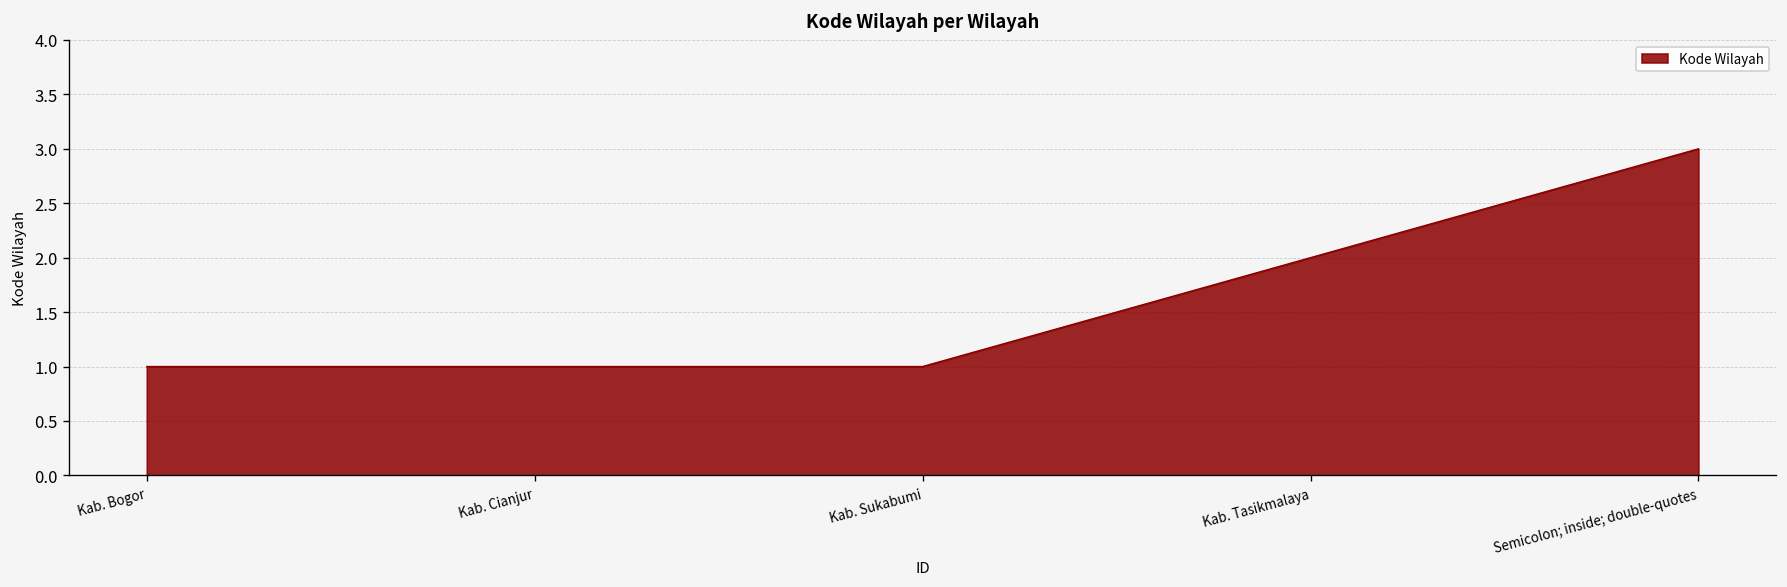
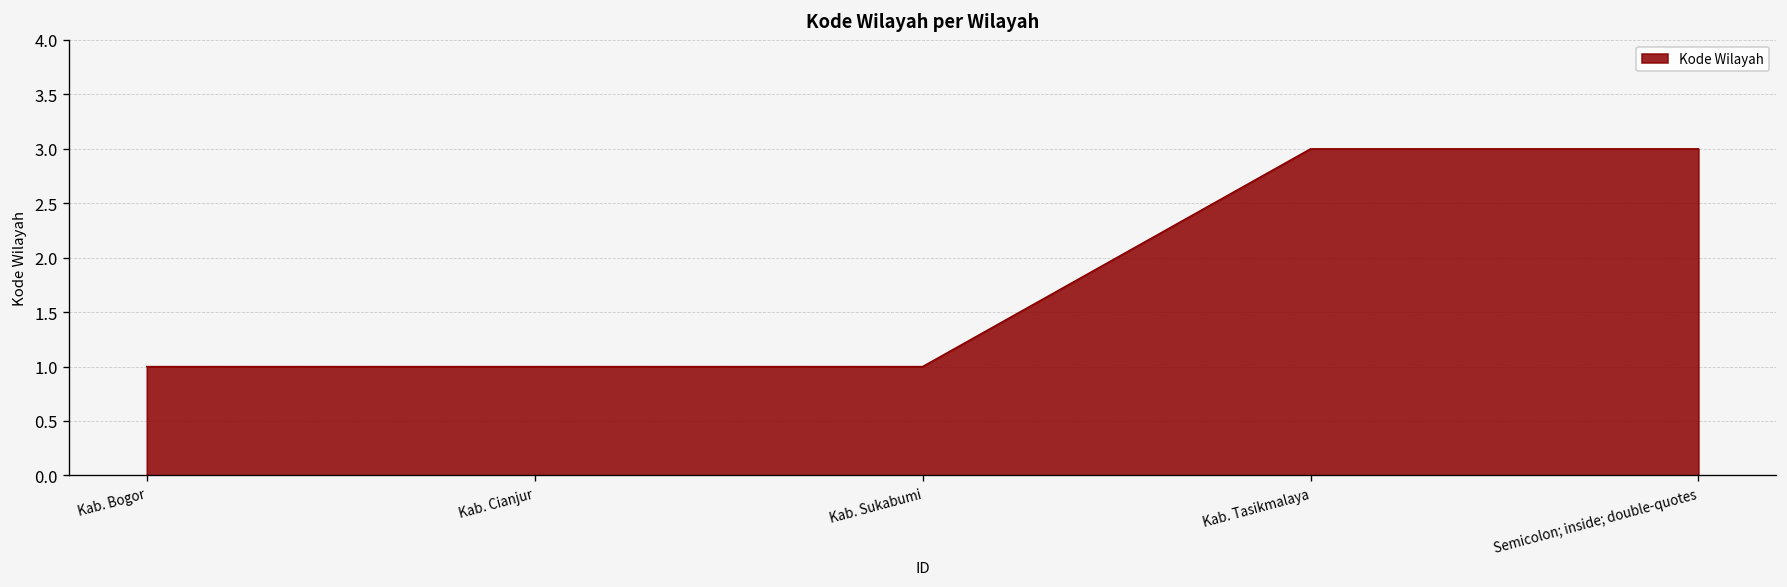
Kab. Tasikmalaya: 2 -> 3
